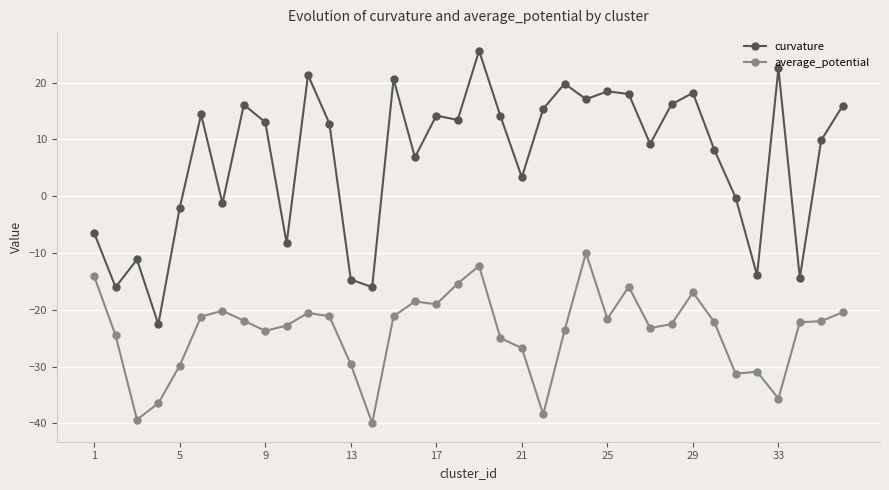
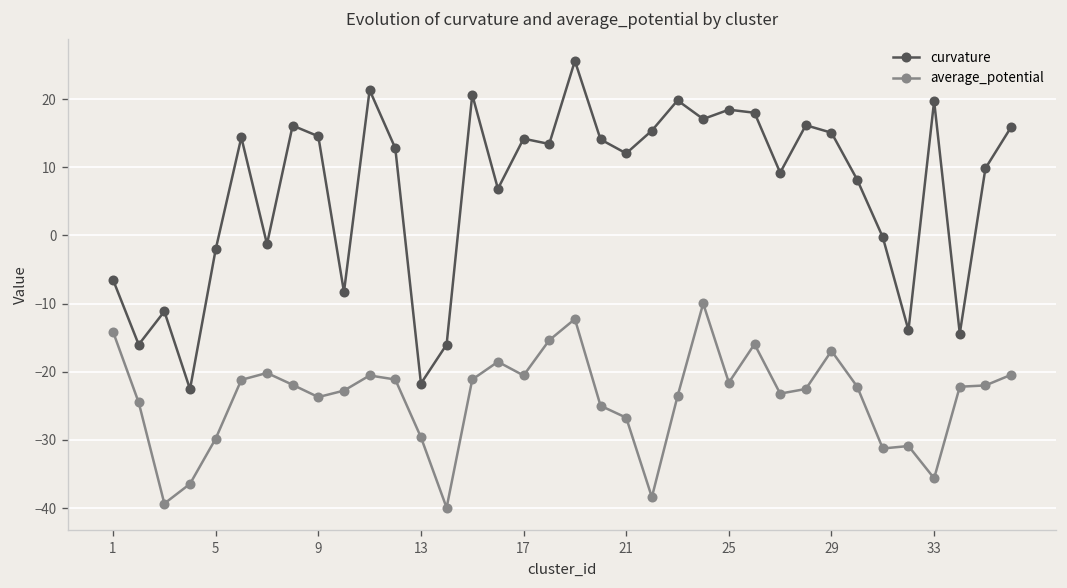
curvature, 9: 13 -> 15
curvature, 13: -15 -> -22
average_potential, 17: -19 -> -21
curvature, 21: 3 -> 12
curvature, 29: 18 -> 15
curvature, 33: 23 -> 20
